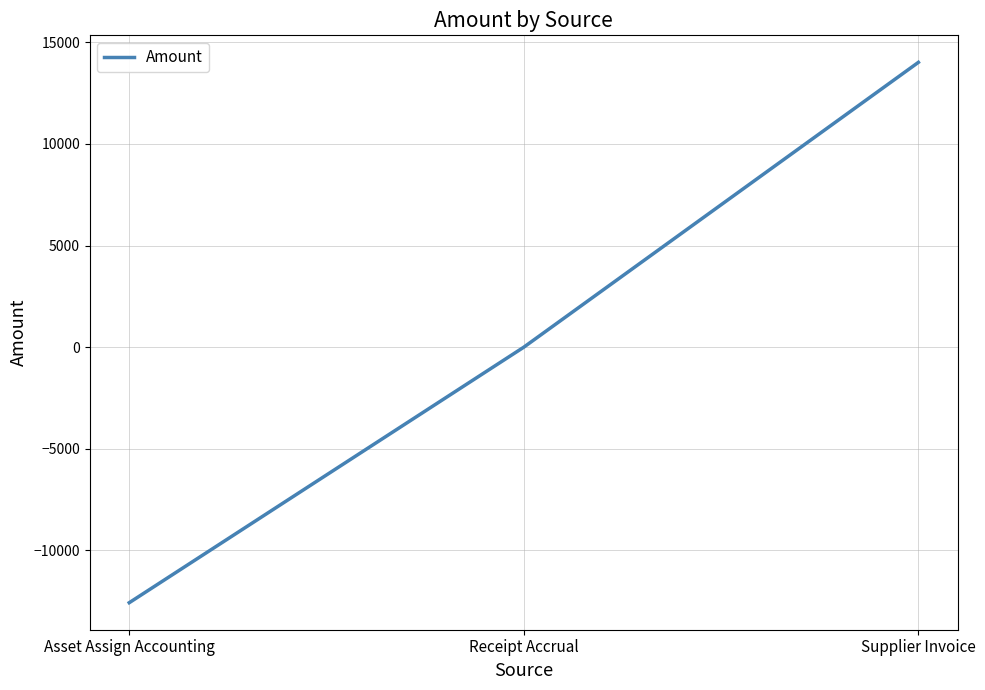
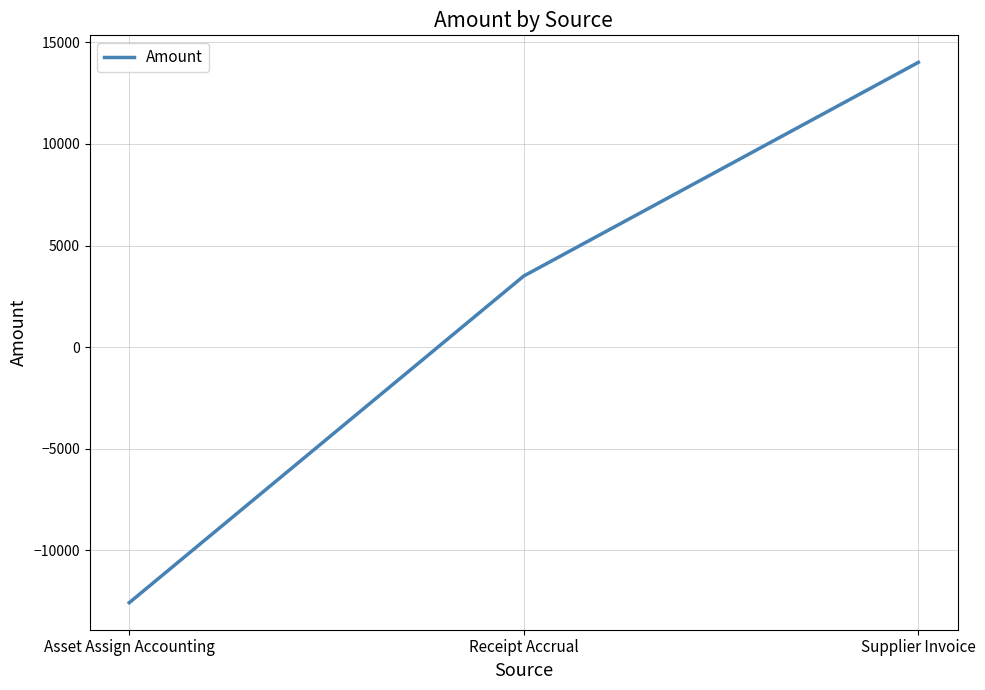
Receipt Accrual: 0 -> 3500
